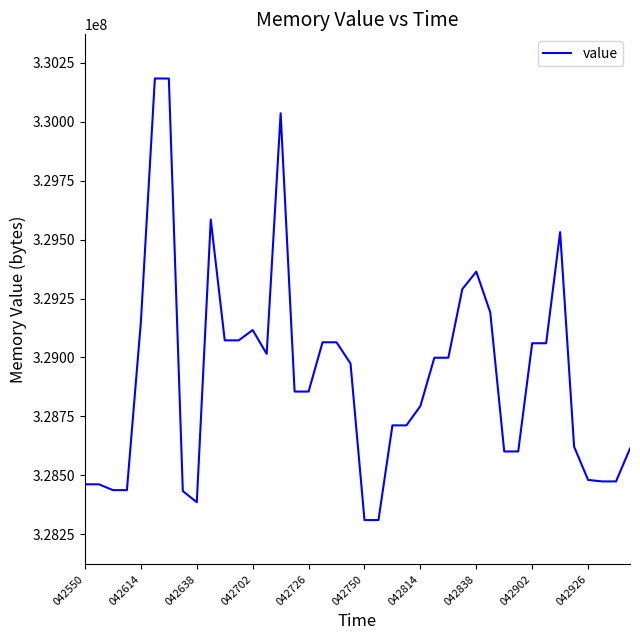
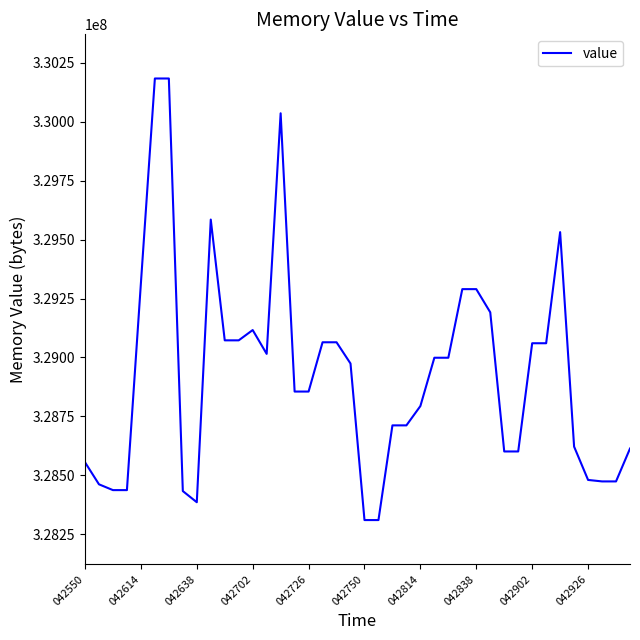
042550: 328460000 -> 328560000
042614: 329150000 -> 329310000
042838: 329360000 -> 329290000
